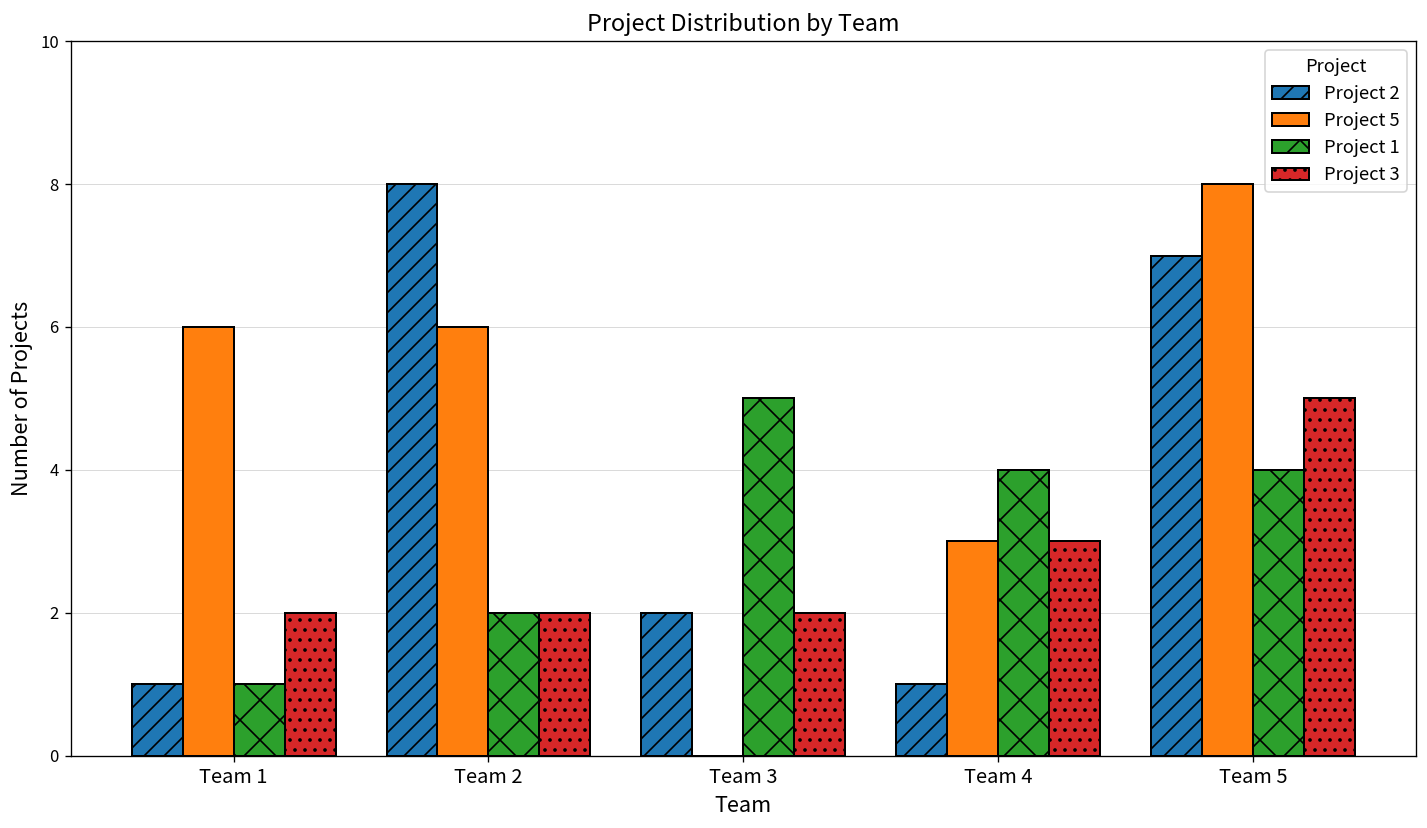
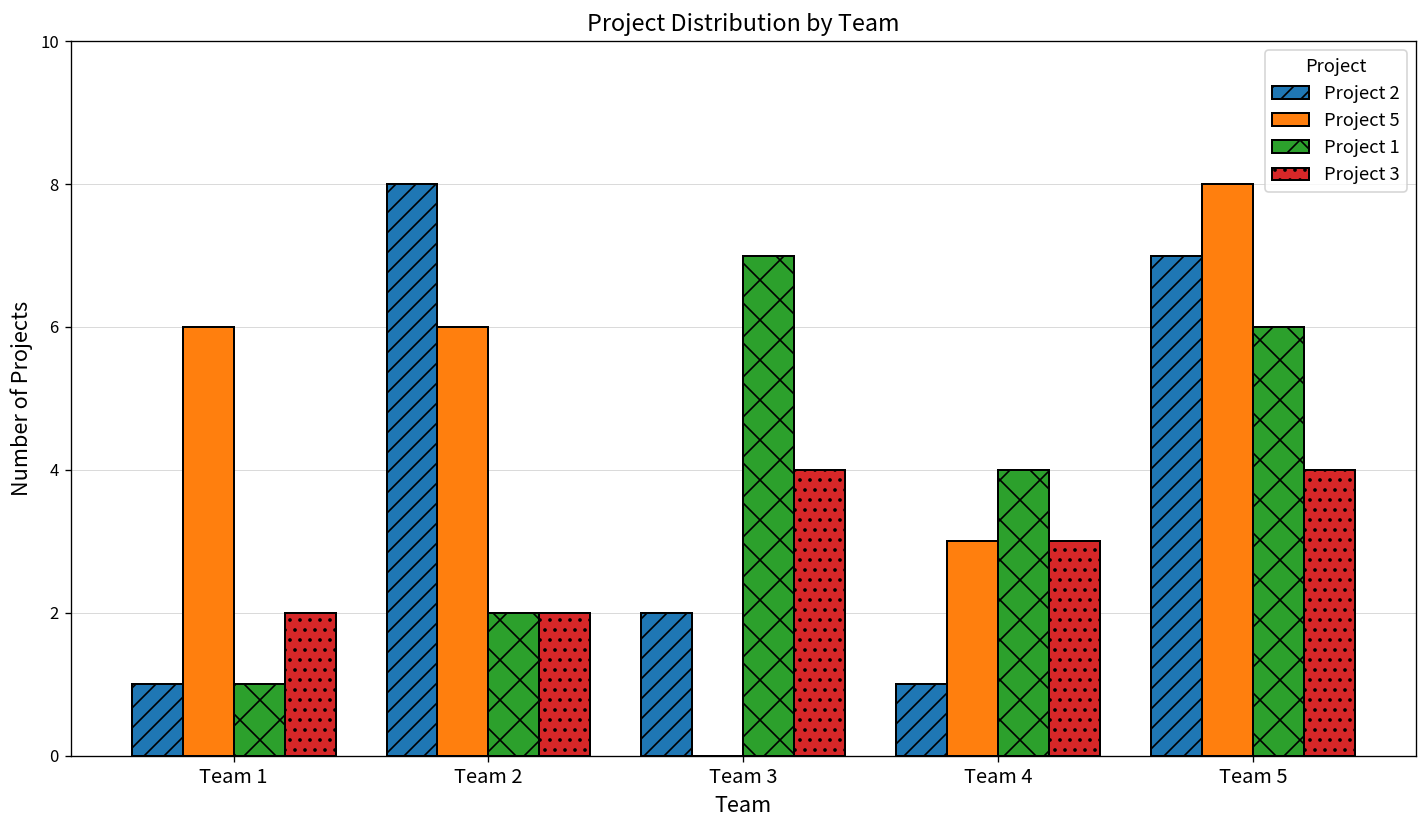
Project 1, Team 3: 5 -> 7
Project 3, Team 3: 2 -> 4
Project 1, Team 5: 4 -> 6
Project 3, Team 5: 5 -> 4
